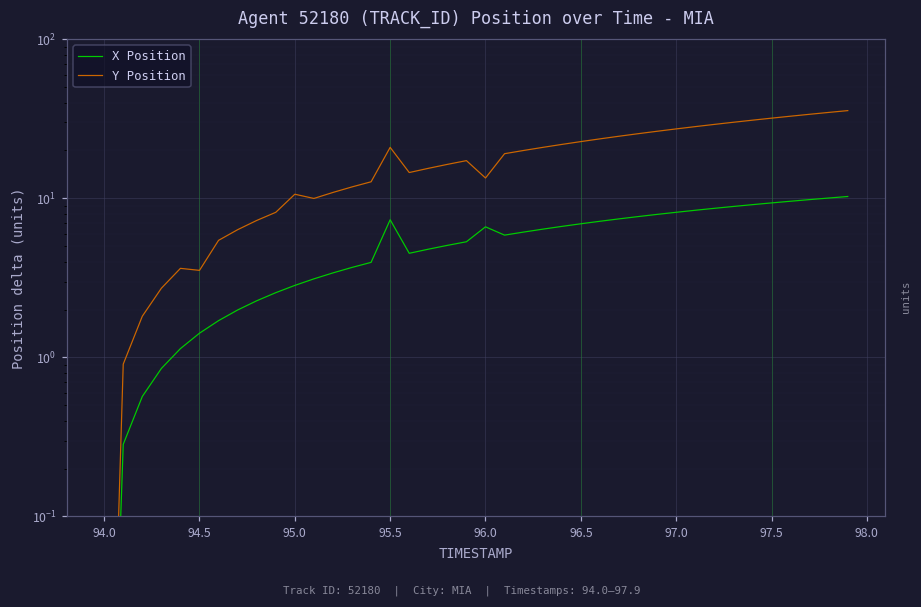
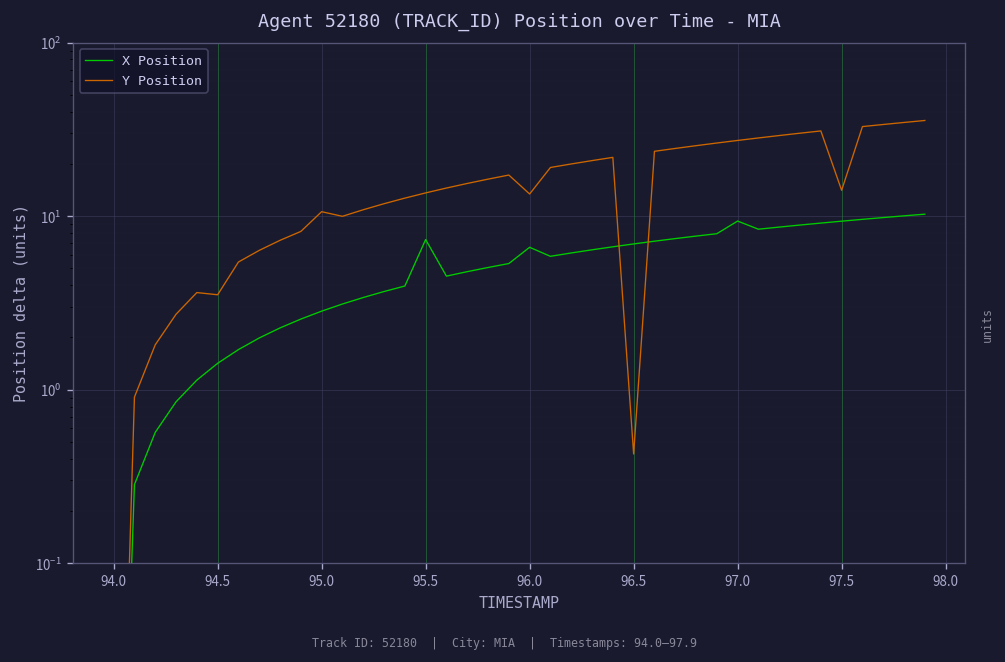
Y Position, 95.5: 21 -> 14
Y Position, 96.5: 23 -> 0.43
X Position, 97.0: 8 -> 9
Y Position, 97.5: 32 -> 14
